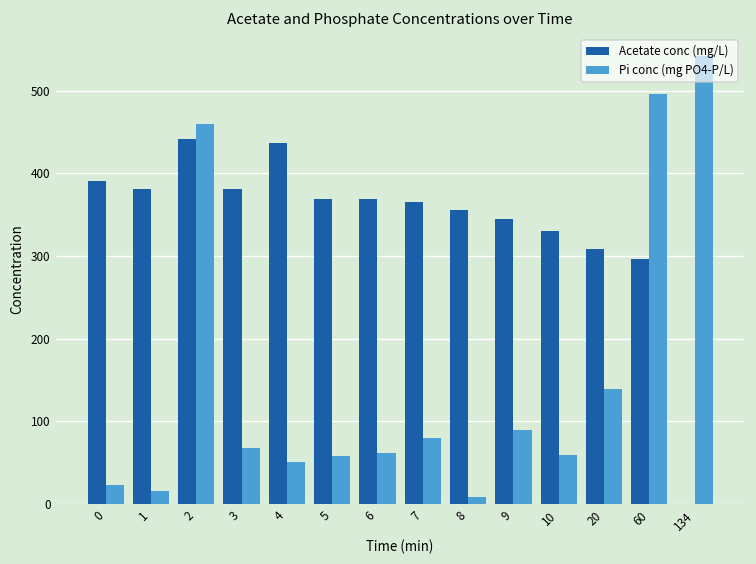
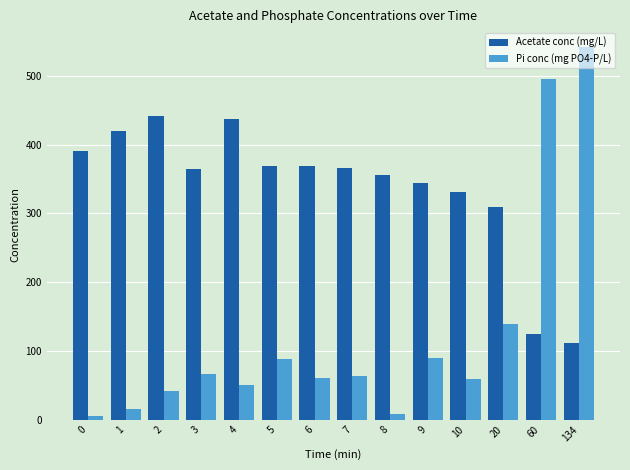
Pi conc (mg PO4-P/L), 0: 20 -> 10
Acetate conc (mg/L), 1: 380 -> 420
Pi conc (mg PO4-P/L), 2: 460 -> 40
Acetate conc (mg/L), 3: 380 -> 360
Pi conc (mg PO4-P/L), 5: 60 -> 90
Pi conc (mg PO4-P/L), 7: 80 -> 60
Acetate conc (mg/L), 60: 300 -> 120
Acetate conc (mg/L), 134: 0 -> 110
